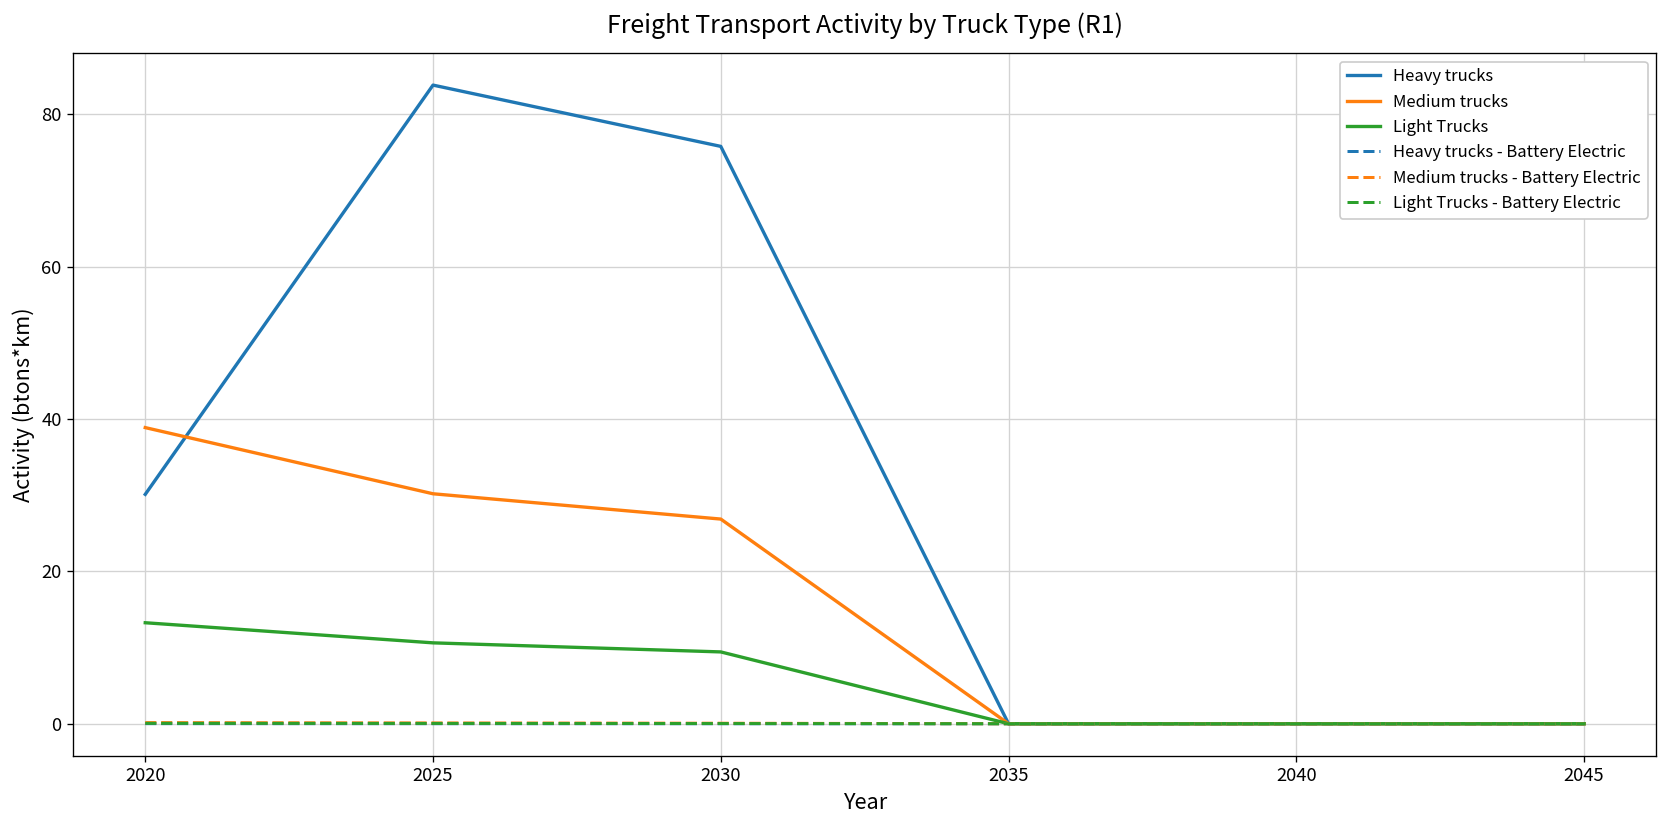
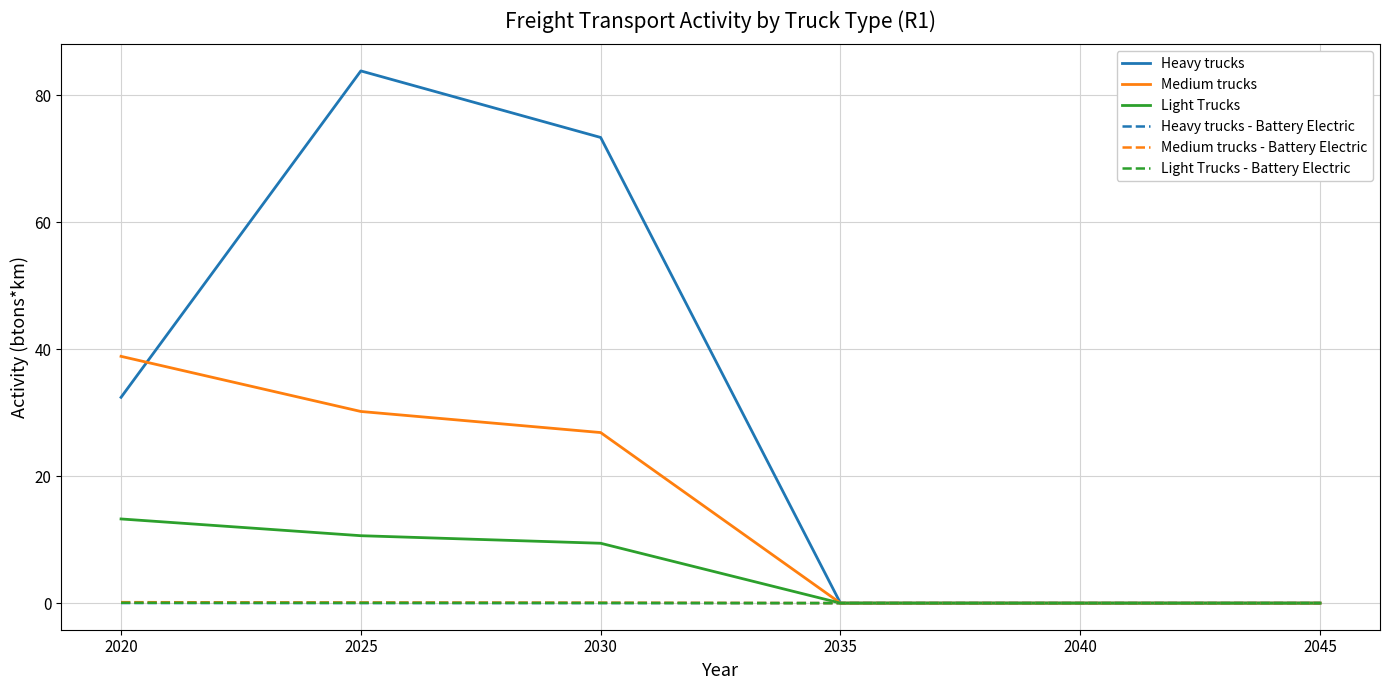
Heavy trucks, 2020: 30 -> 32
Heavy trucks, 2030: 76 -> 73
